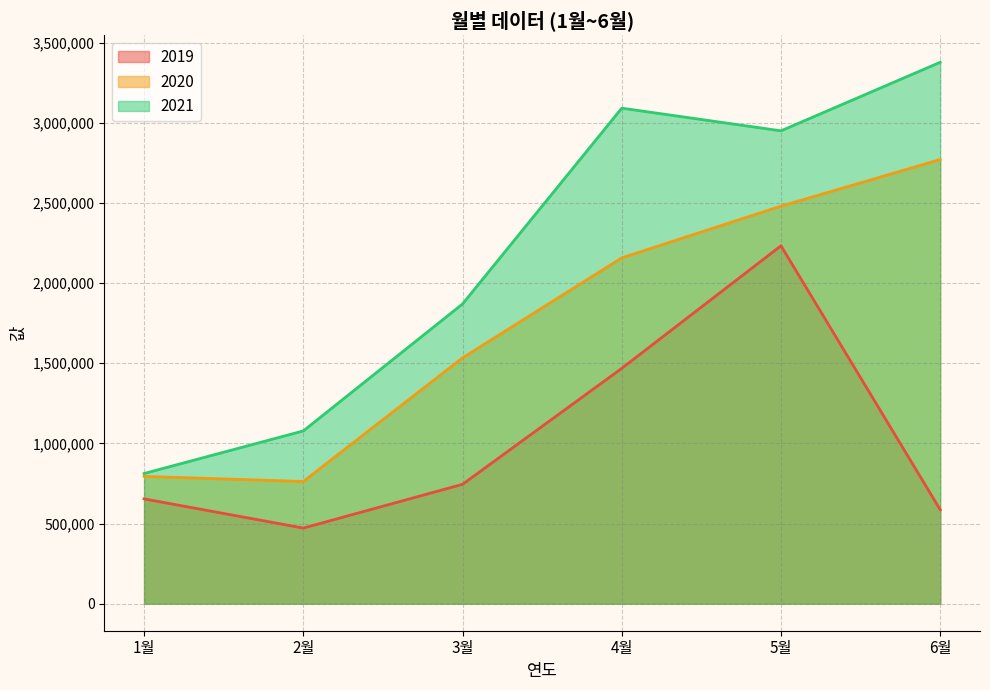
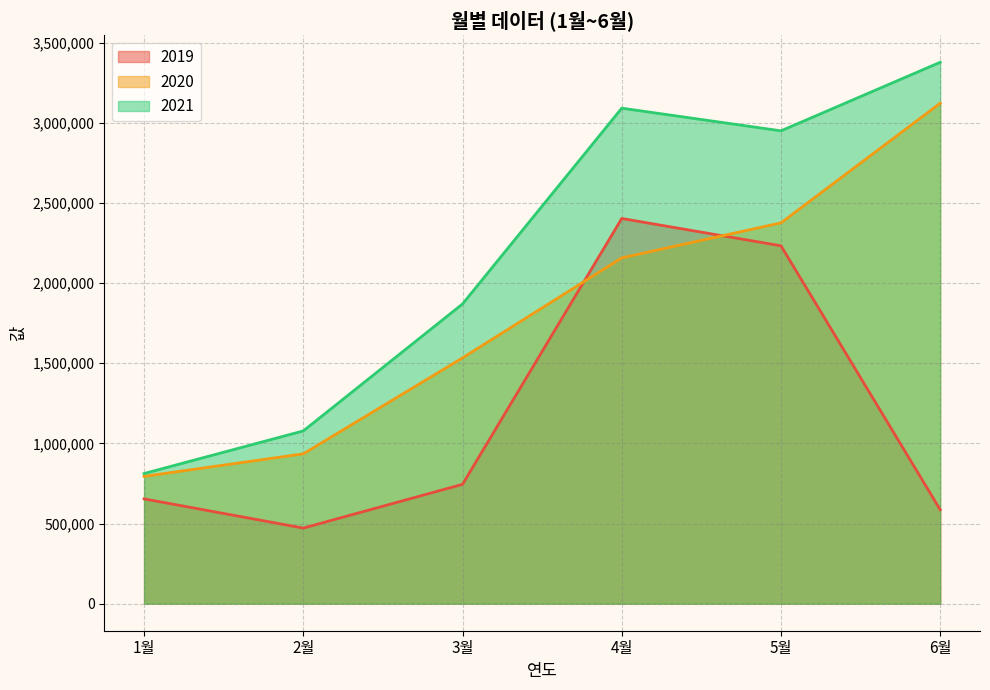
2020, 2월: 760,000 -> 930,000
2019, 4월: 1,470,000 -> 2,400,000
2020, 5월: 2,480,000 -> 2,380,000
2020, 6월: 2,770,000 -> 3,120,000
